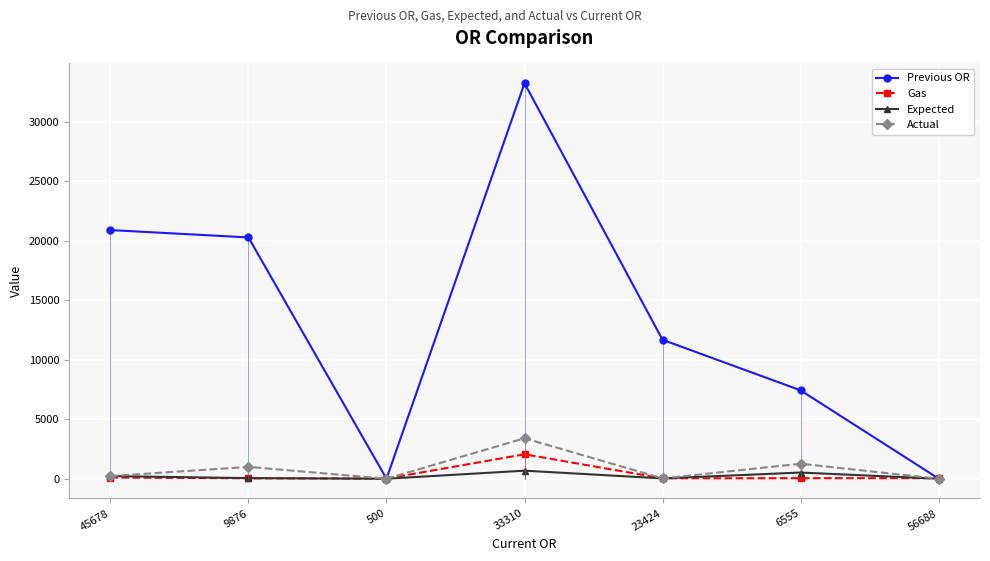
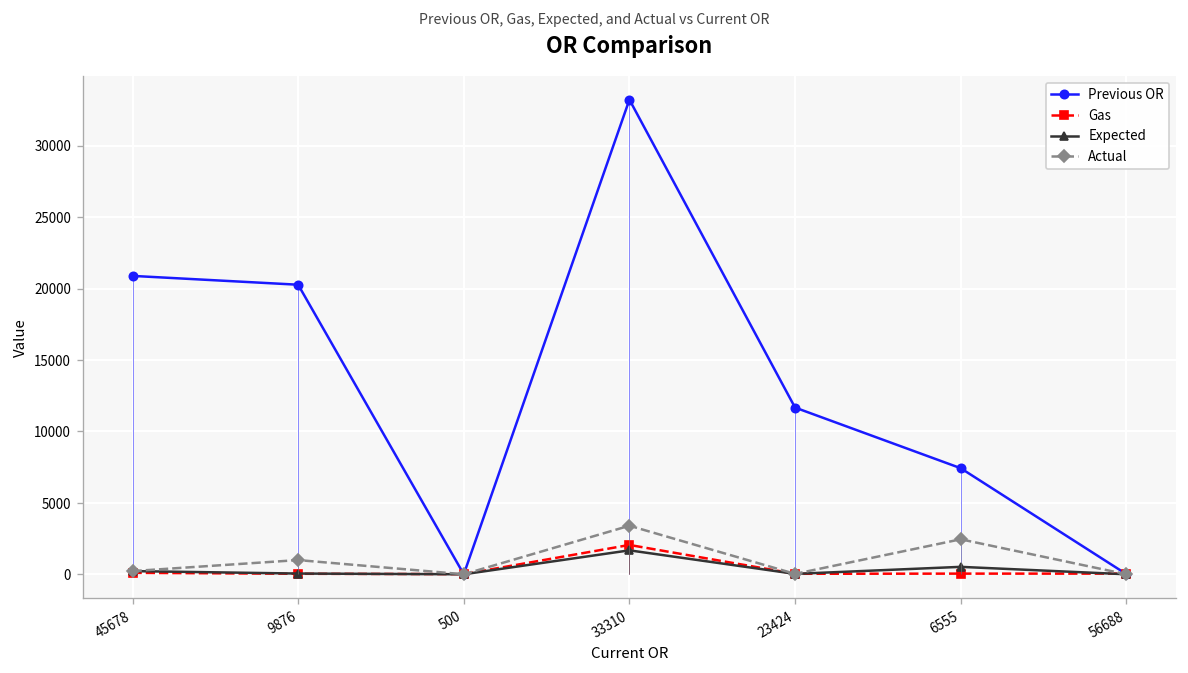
Expected, 33310: 700 -> 1700
Actual, 6555: 1300 -> 2400
